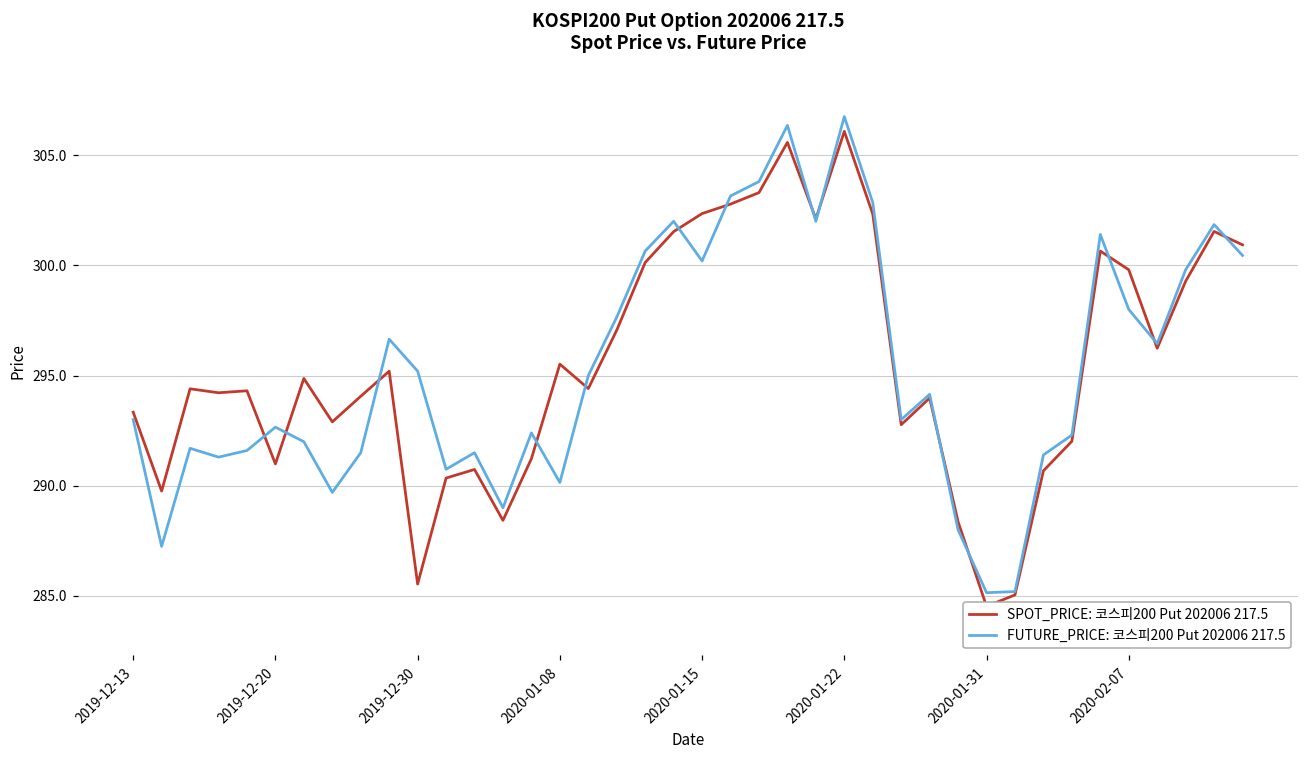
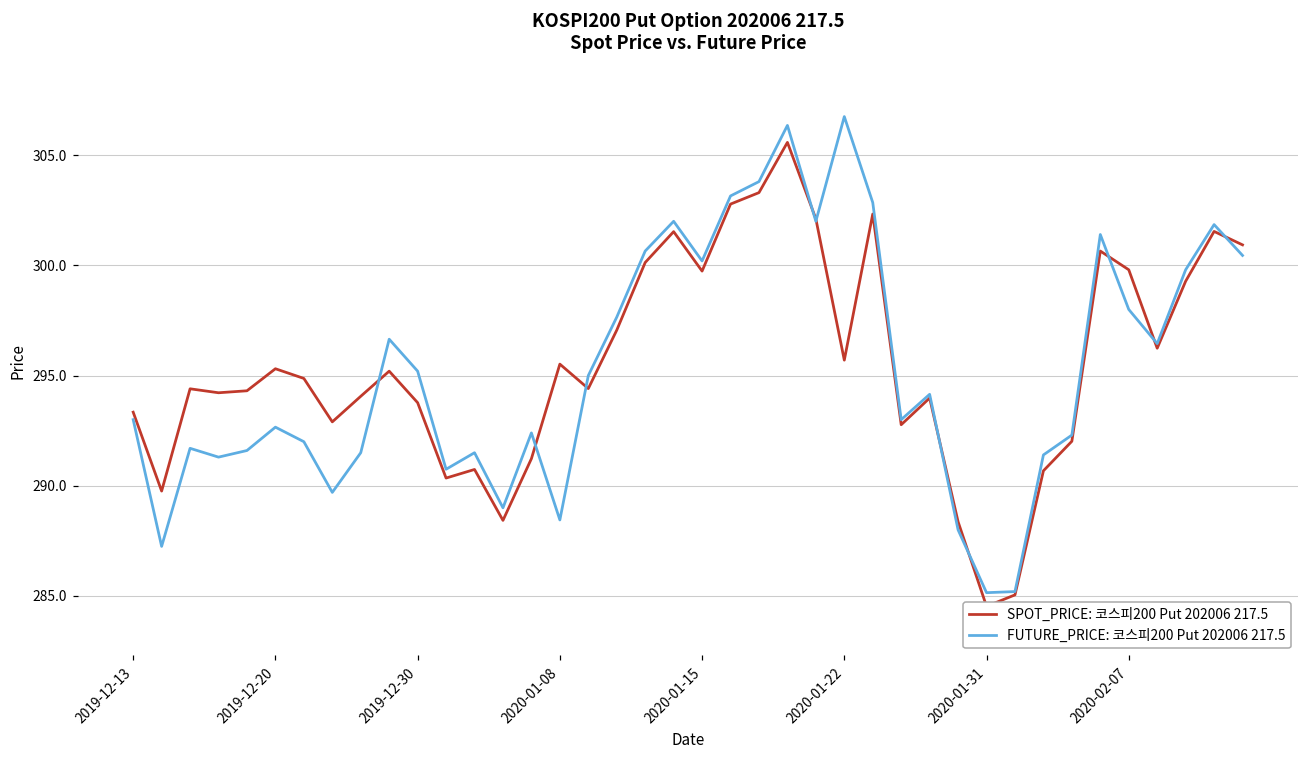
SPOT_PRICE: 코스피200 Put 202006 217.5, 2019-12-20: 291.0 -> 295.3
SPOT_PRICE: 코스피200 Put 202006 217.5, 2019-12-30: 285.5 -> 293.8
FUTURE_PRICE: 코스피200 Put 202006 217.5, 2020-01-08: 290.2 -> 288.5
SPOT_PRICE: 코스피200 Put 202006 217.5, 2020-01-15: 302.4 -> 299.7
SPOT_PRICE: 코스피200 Put 202006 217.5, 2020-01-22: 306.1 -> 295.7
